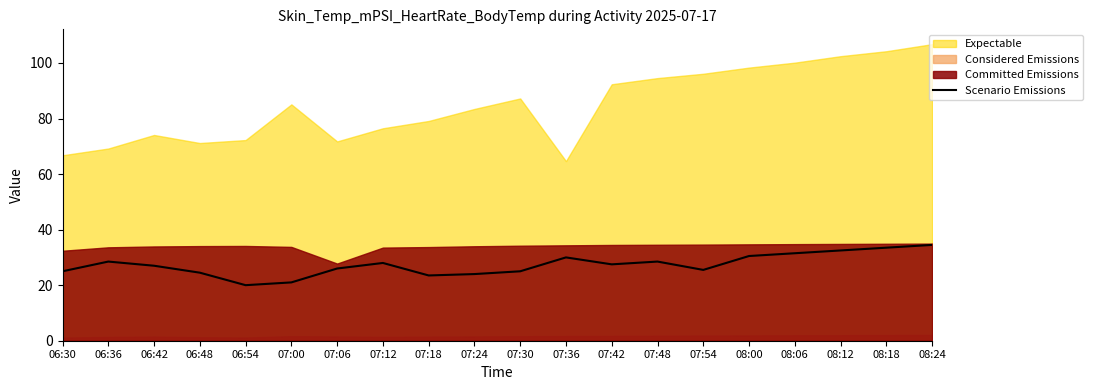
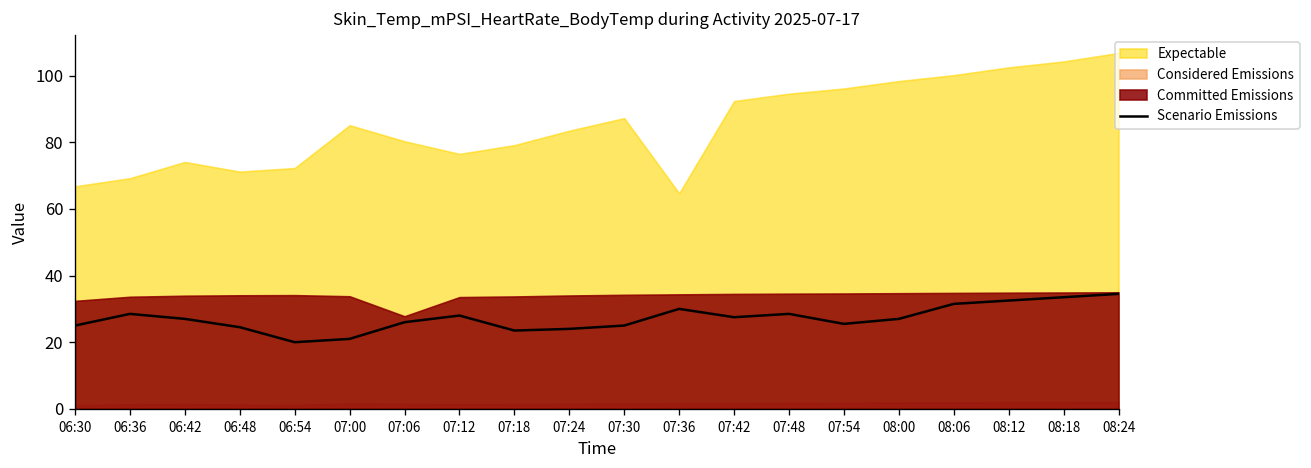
Expectable, 07:06: 72 -> 80
Scenario Emissions, 08:00: 30 -> 27
